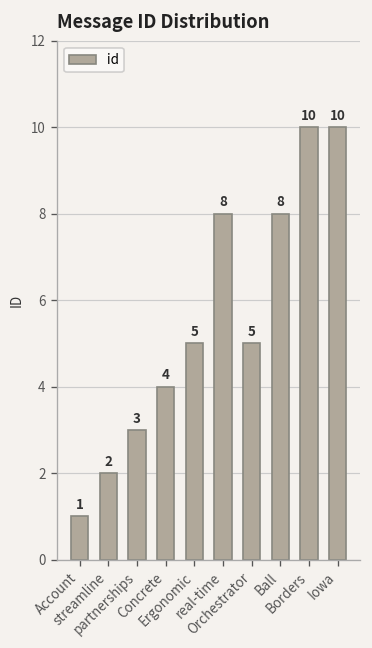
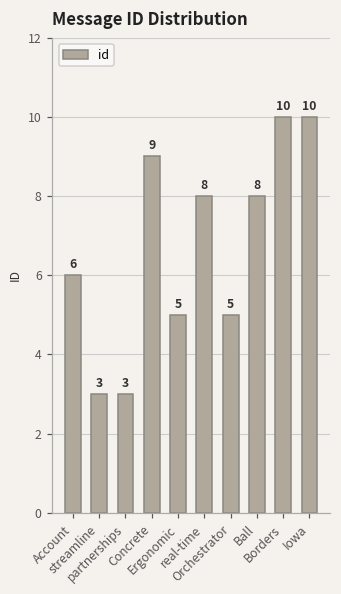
Account: 1 -> 6
streamline: 2 -> 3
Concrete: 4 -> 9
